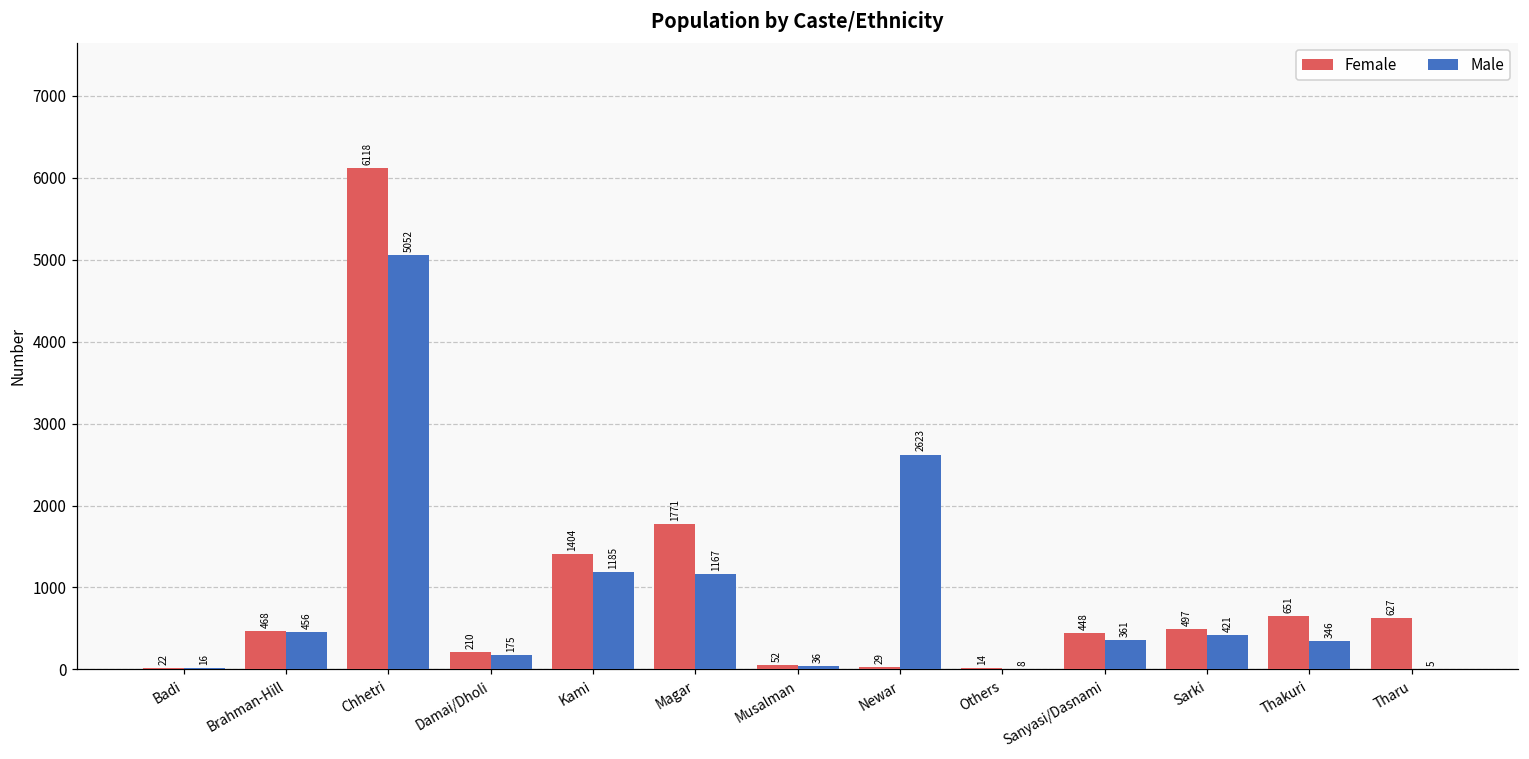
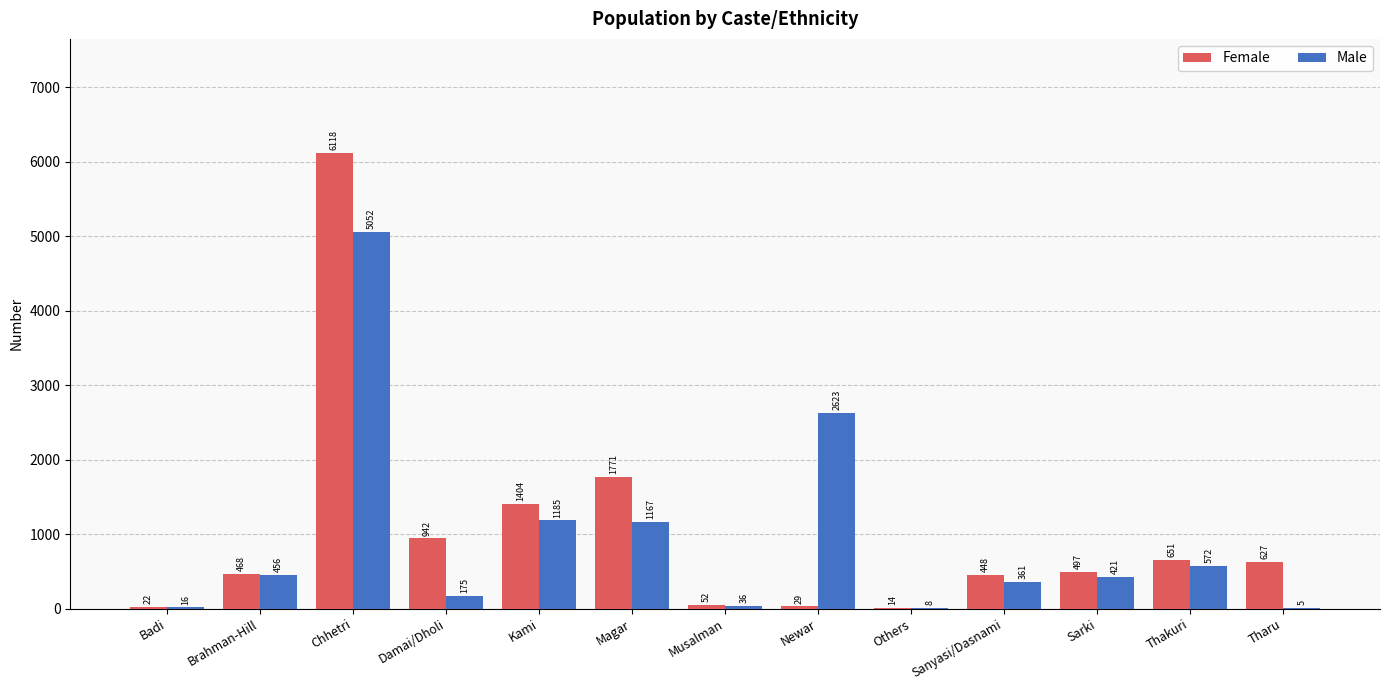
Female, Damai/Dholi: 210 -> 942
Male, Thakuri: 346 -> 572
